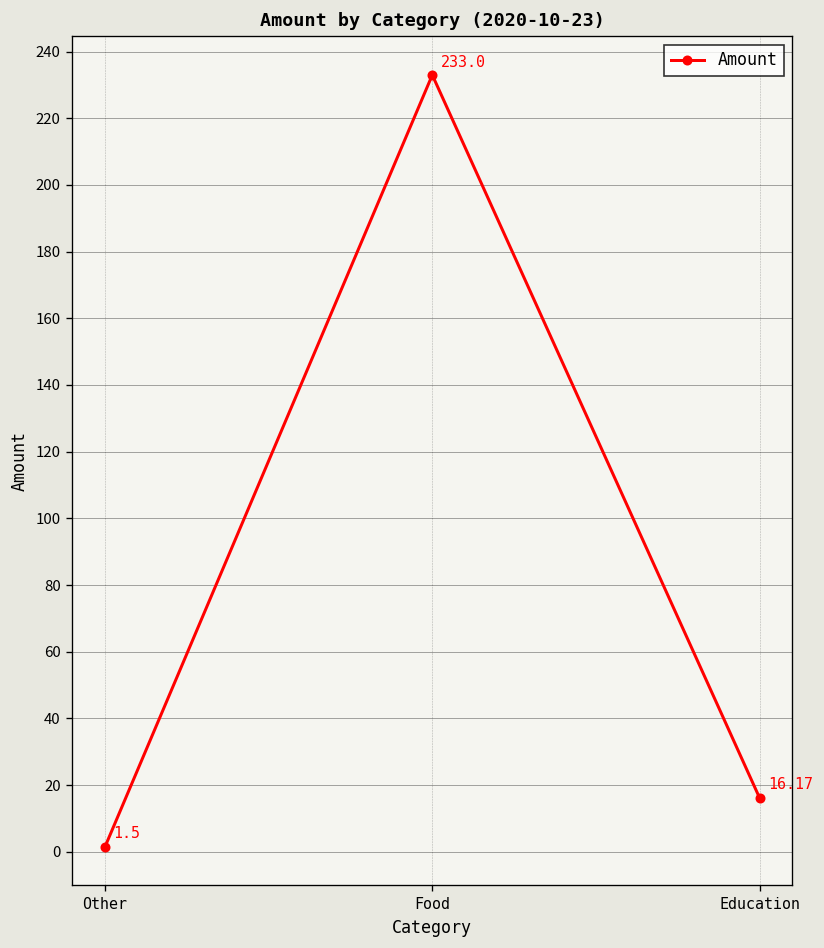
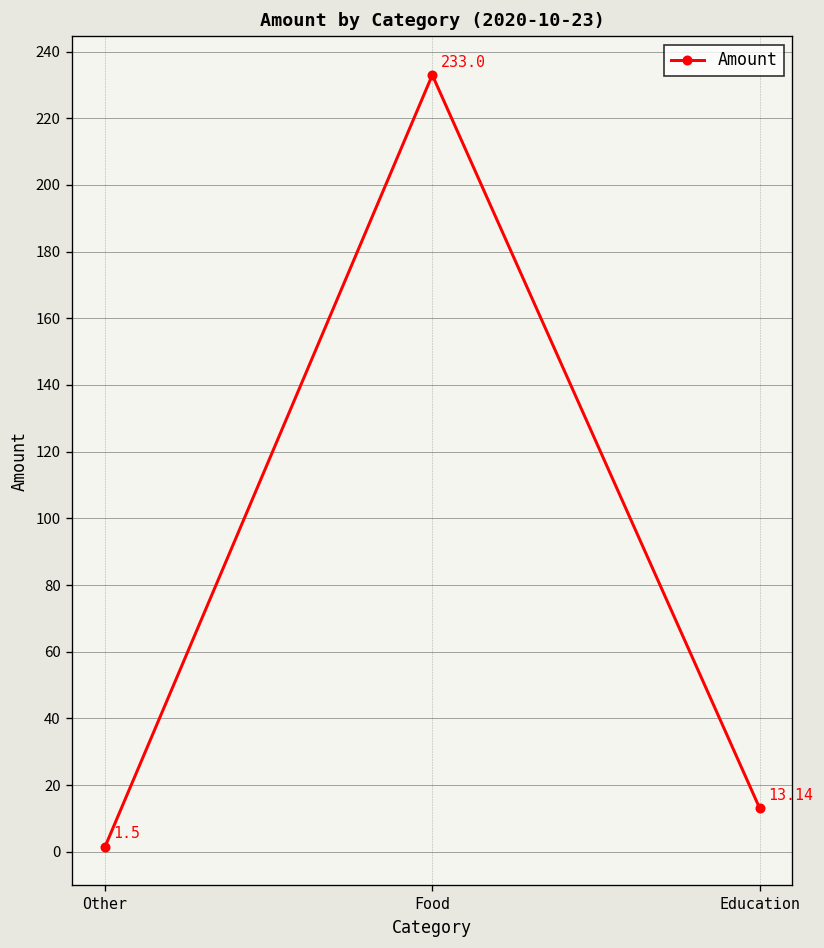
Education: 16.17 -> 13.14
